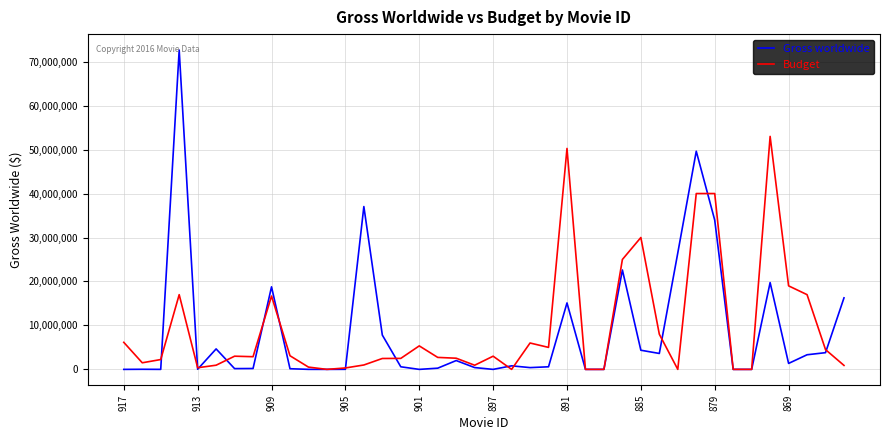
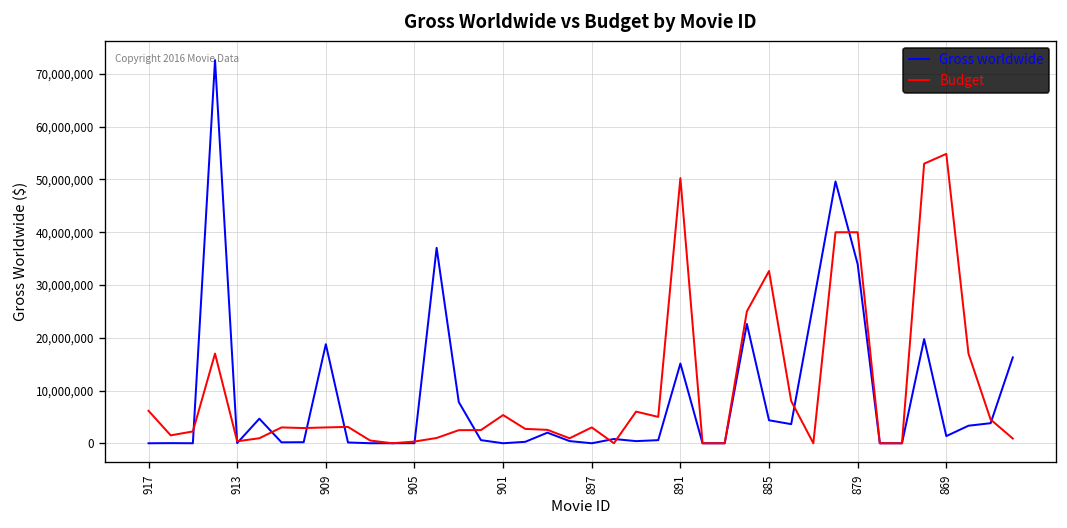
Budget, 909: 17,000,000 -> 3,000,000
Budget, 885: 30,000,000 -> 33,000,000
Budget, 869: 19,000,000 -> 55,000,000
